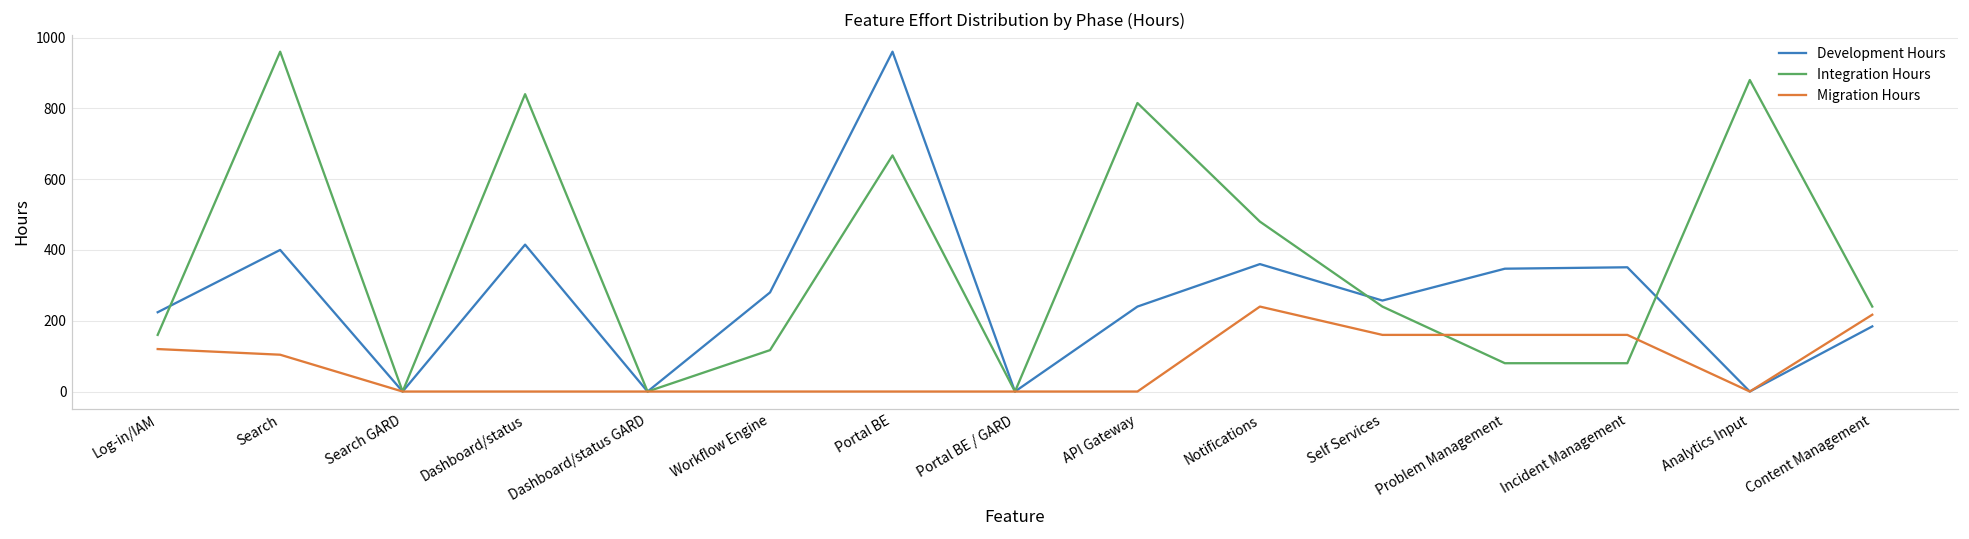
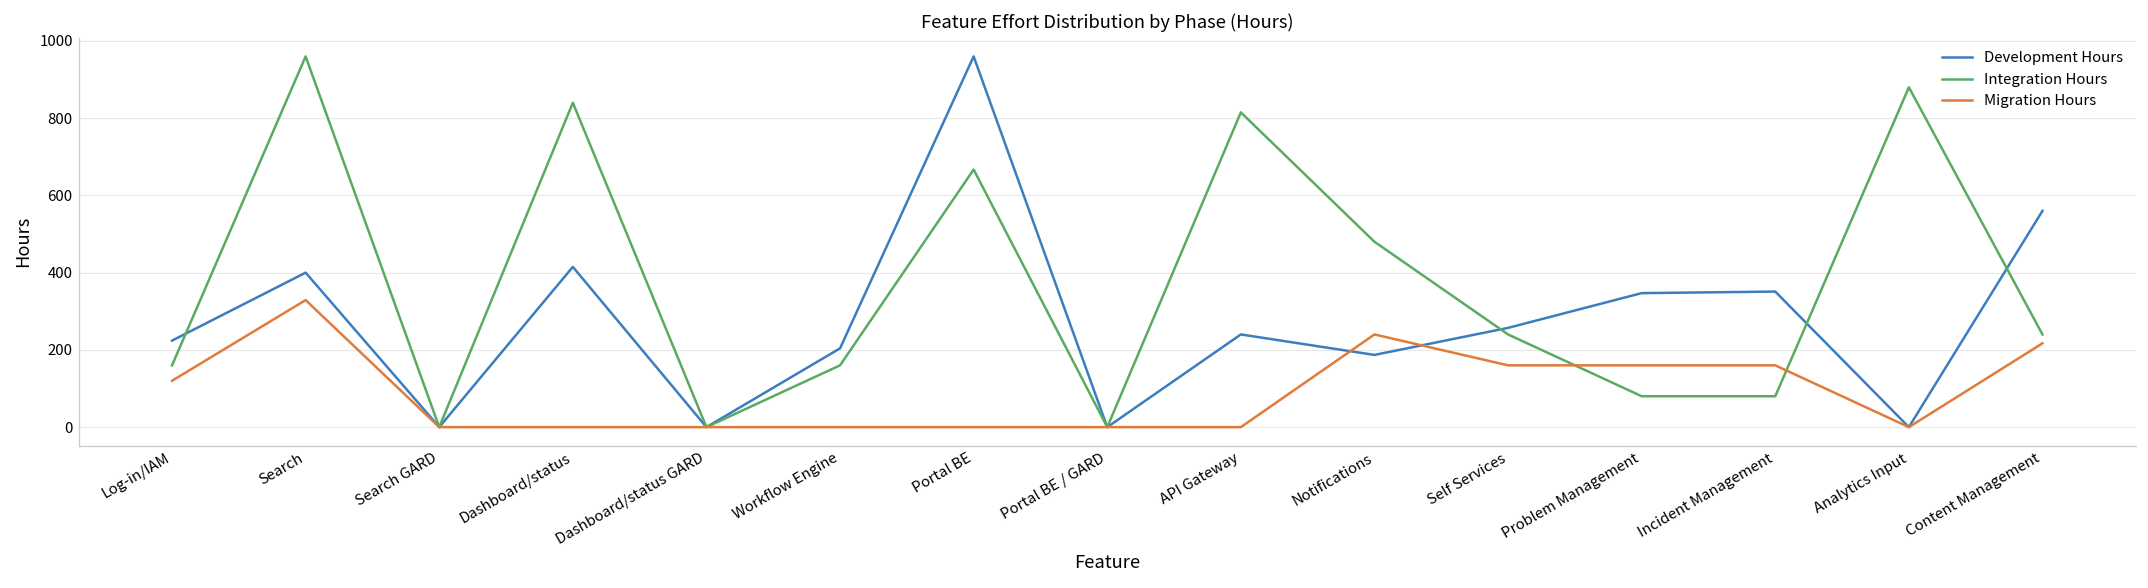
Migration Hours, Search: 100 -> 330
Development Hours, Workflow Engine: 280 -> 200
Integration Hours, Workflow Engine: 120 -> 160
Development Hours, Notifications: 360 -> 190
Development Hours, Content Management: 180 -> 560
